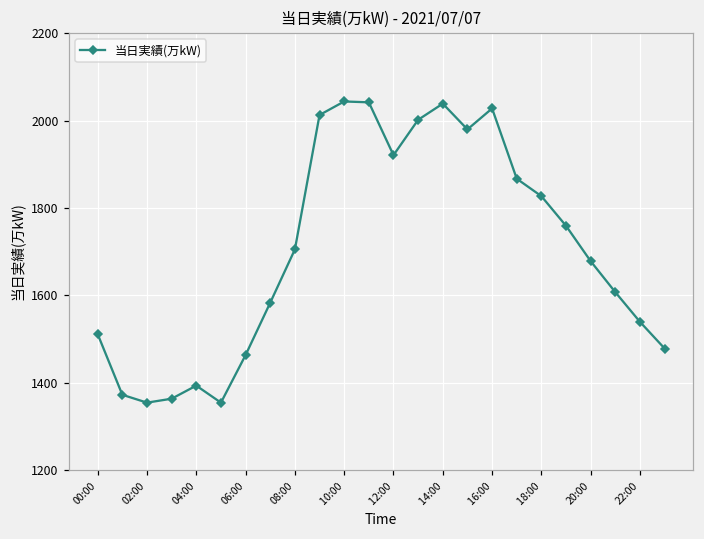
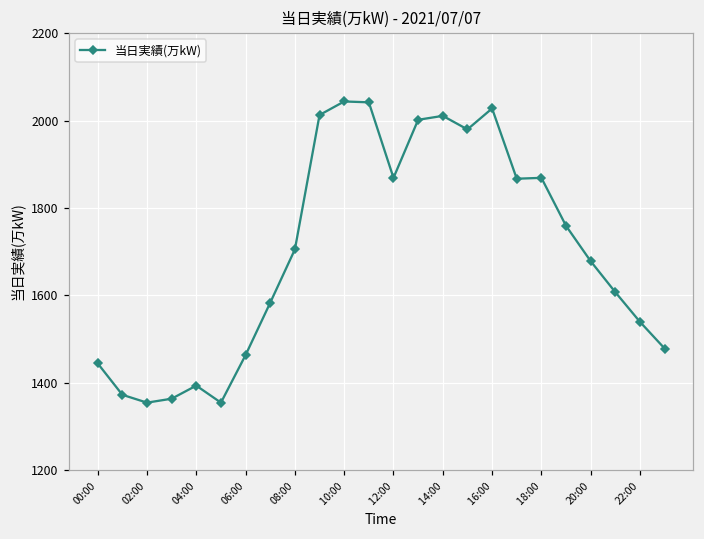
00:00: 1510 -> 1440
12:00: 1920 -> 1870
14:00: 2040 -> 2010
18:00: 1830 -> 1870
